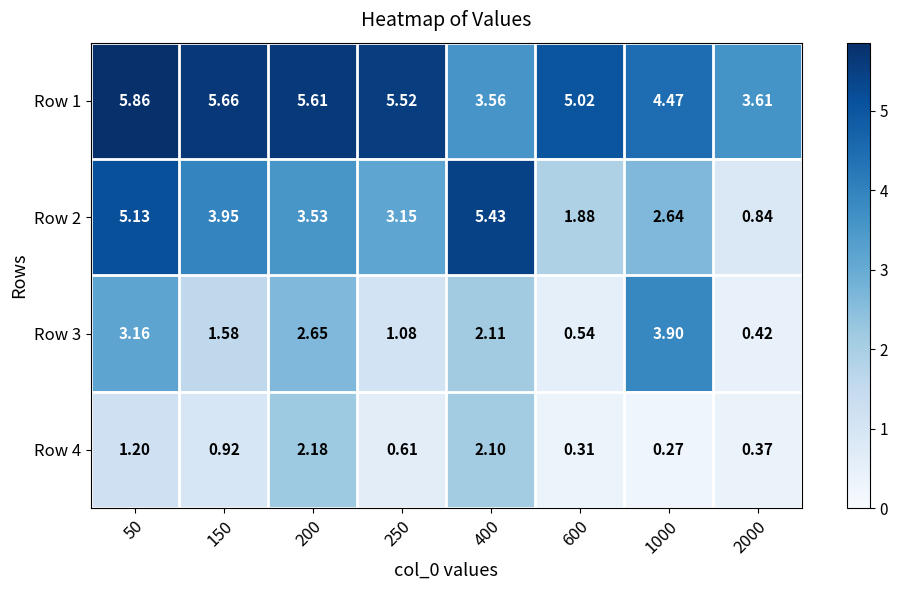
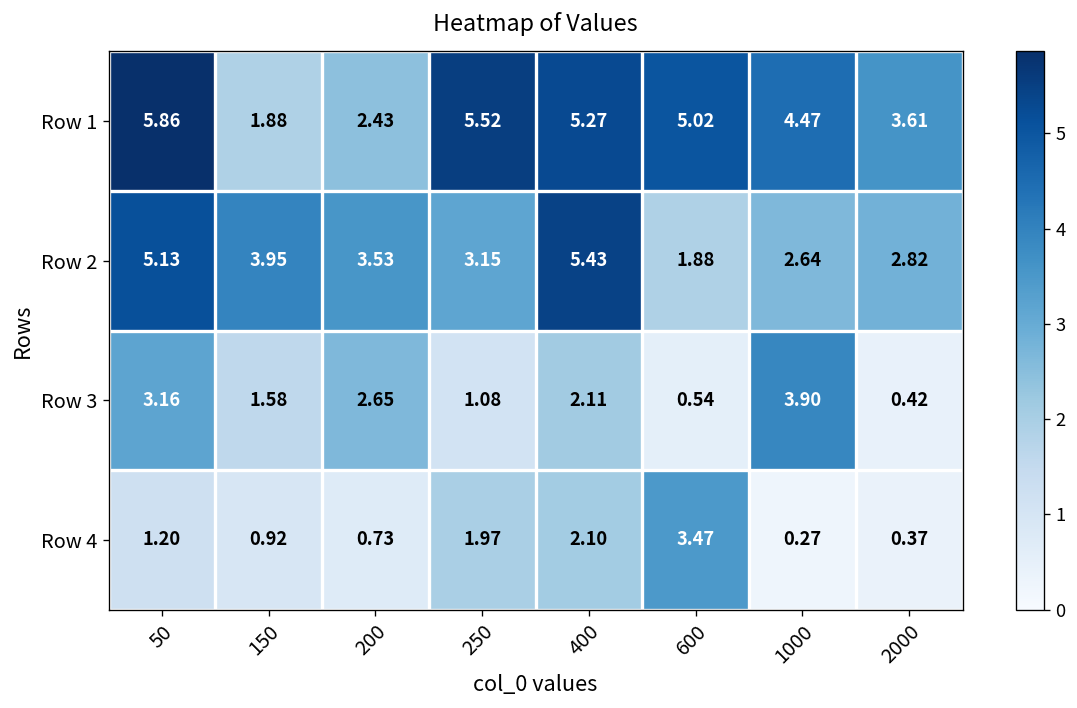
Row 1, 150: 5.66 -> 1.88
Row 1, 200: 5.61 -> 2.43
Row 1, 400: 3.56 -> 5.27
Row 2, 2000: 0.84 -> 2.82
Row 4, 200: 2.18 -> 0.73
Row 4, 250: 0.61 -> 1.97
Row 4, 600: 0.31 -> 3.47
